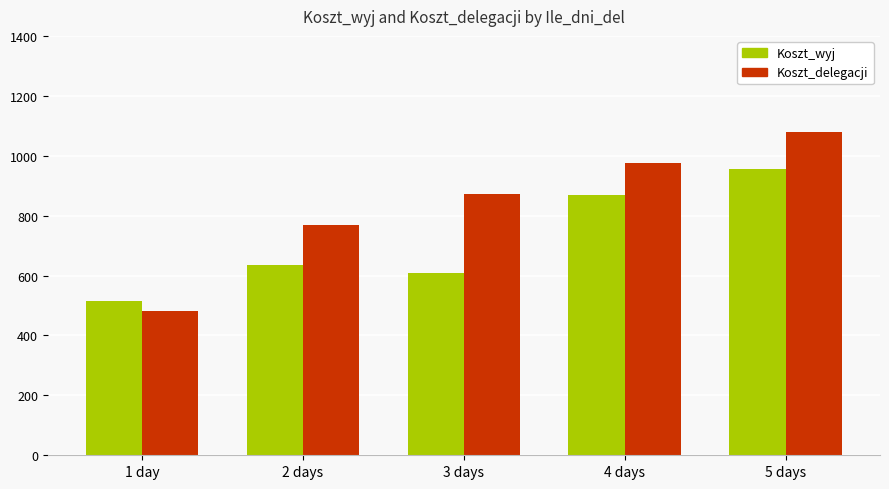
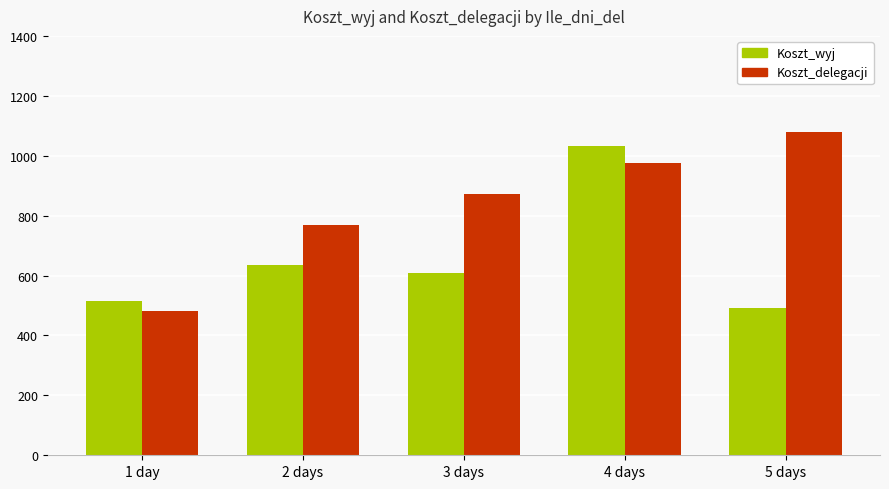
Koszt_wyj, 4 days: 870 -> 1030
Koszt_wyj, 5 days: 950 -> 490
